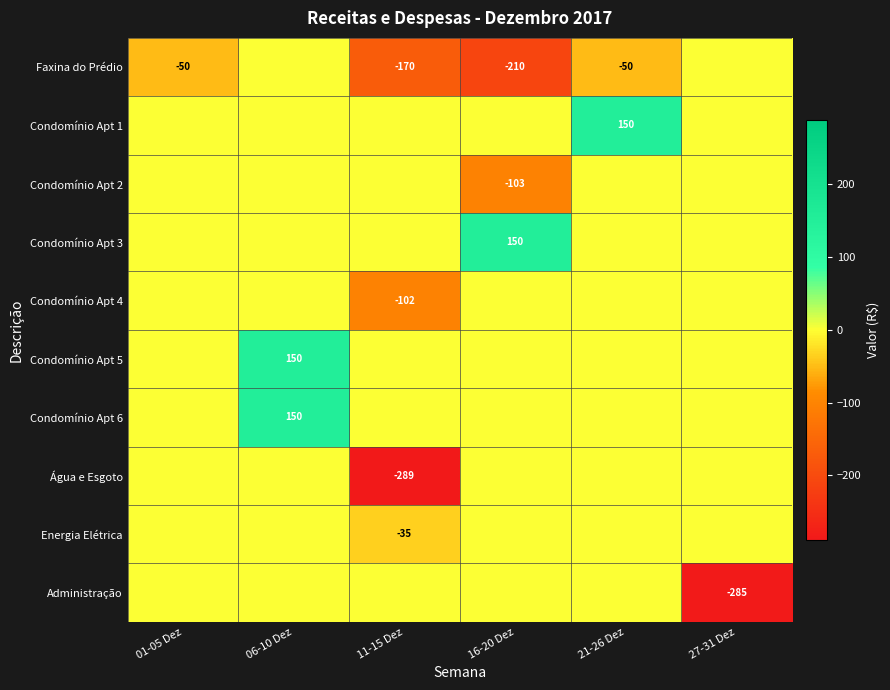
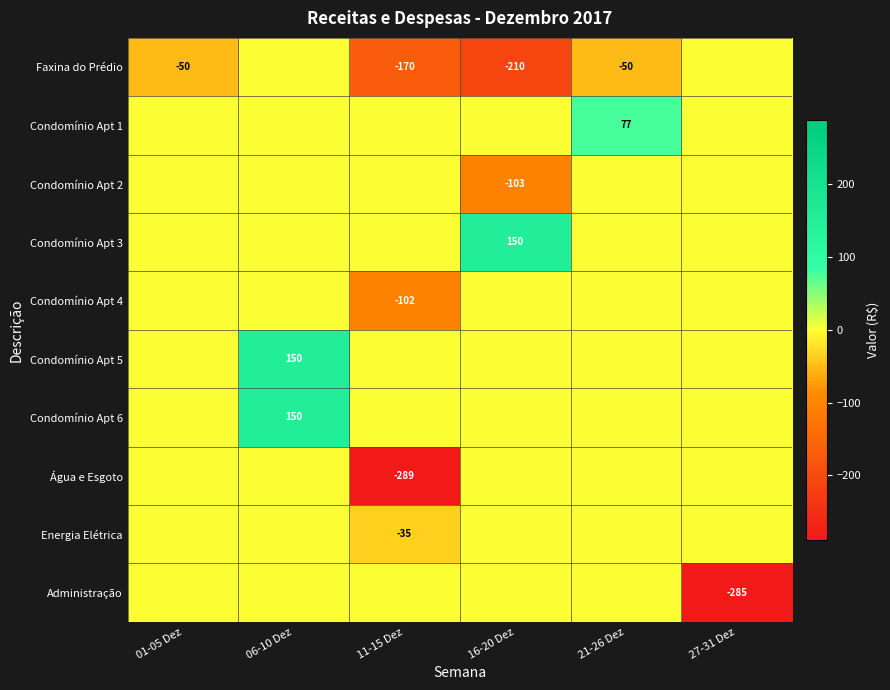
Condomínio Apt 1, 21-26 Dez: 150 -> 77
